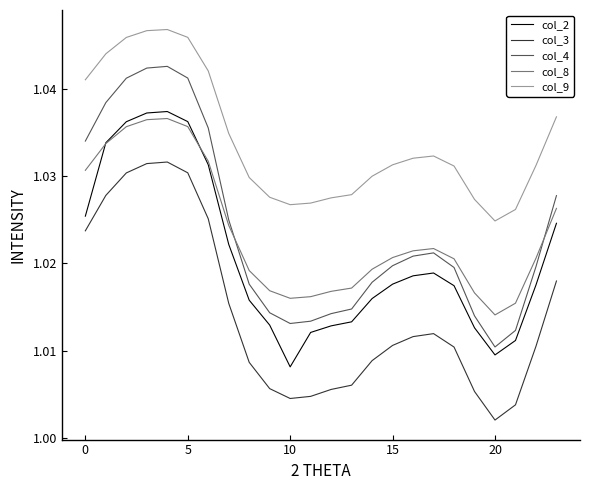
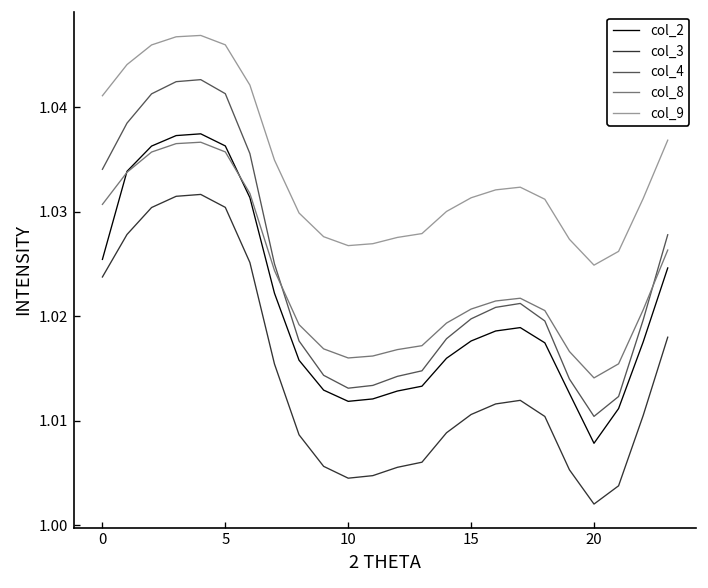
col_2, 10: 1.008 -> 1.012
col_2, 20: 1.009 -> 1.008
